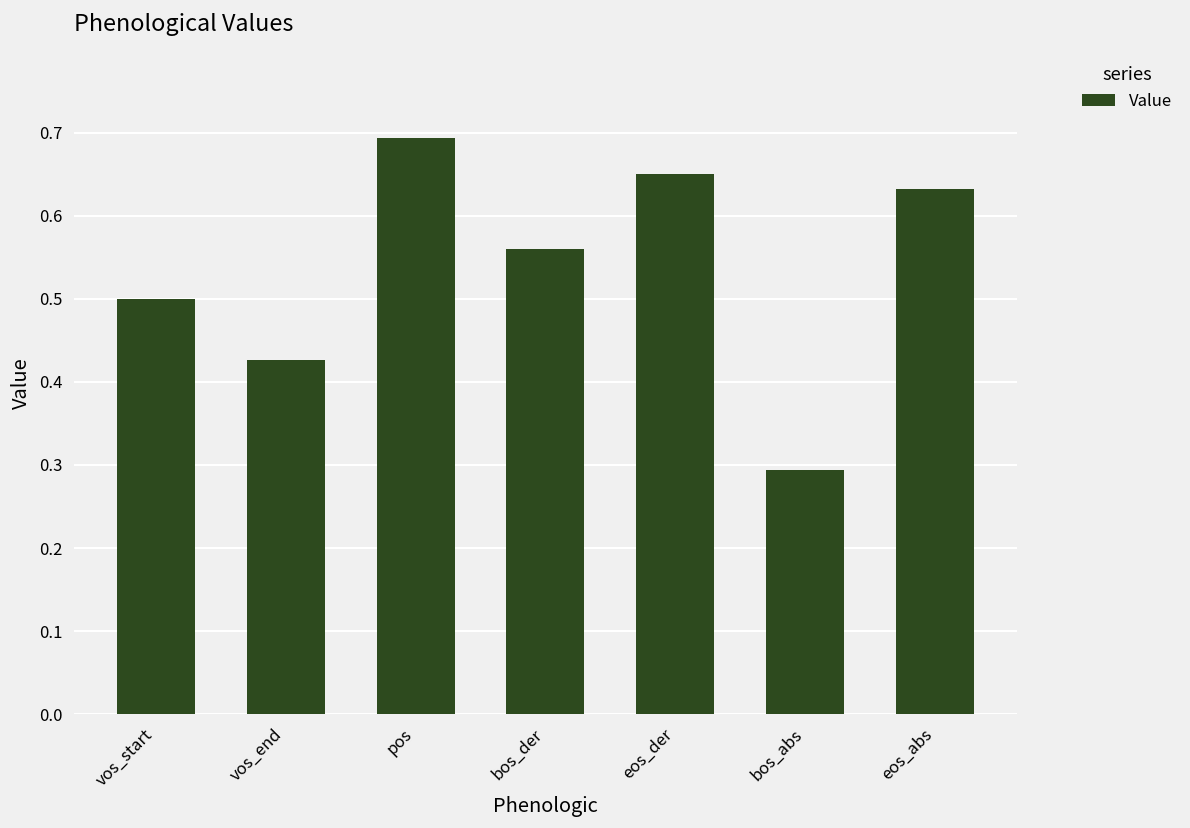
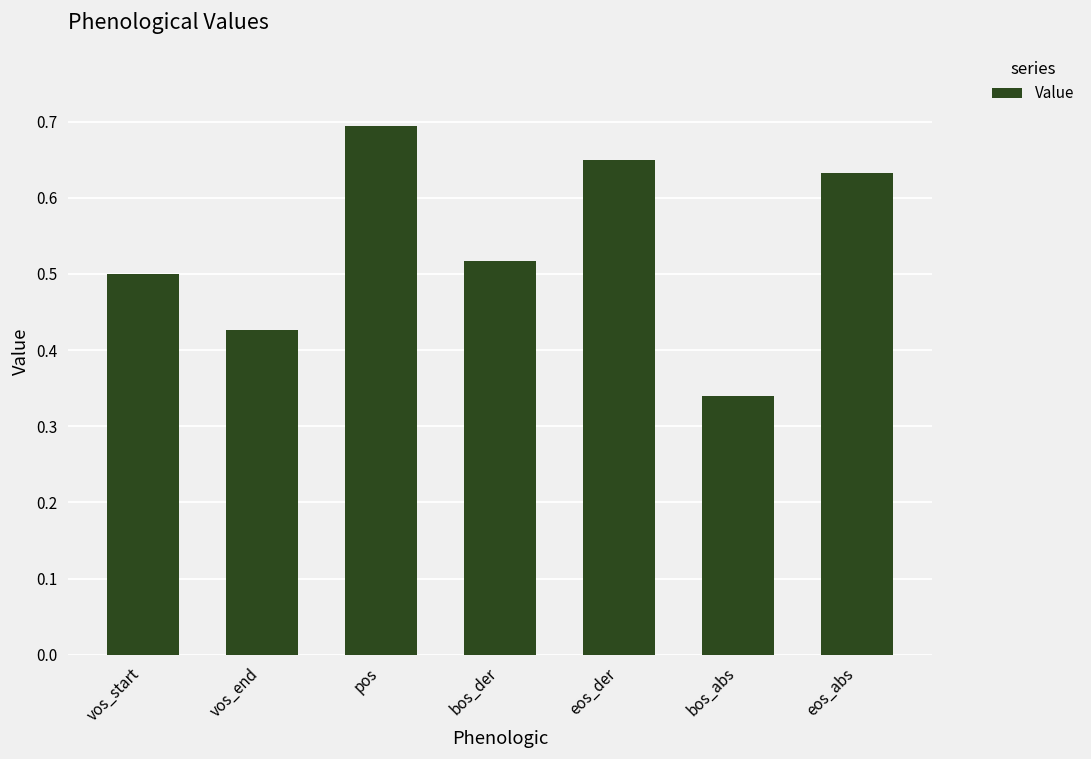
bos_der: 0.56 -> 0.52
bos_abs: 0.29 -> 0.34
